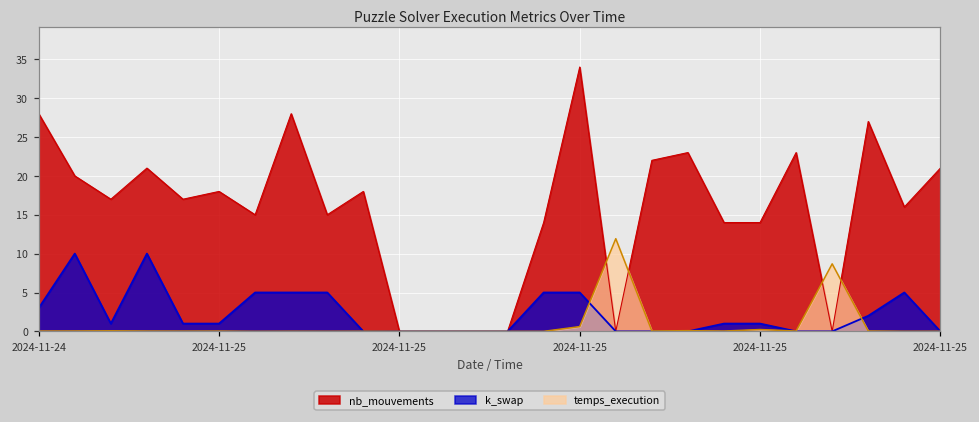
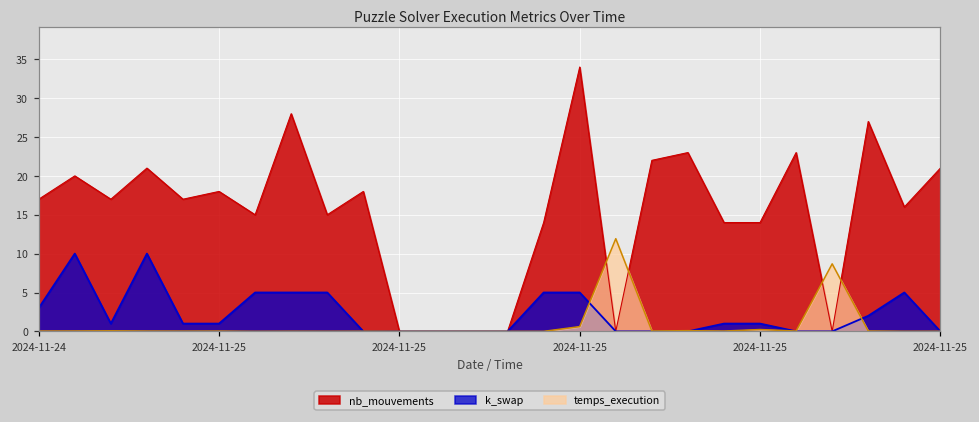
nb_mouvements, 2024-11-24: 28 -> 17
